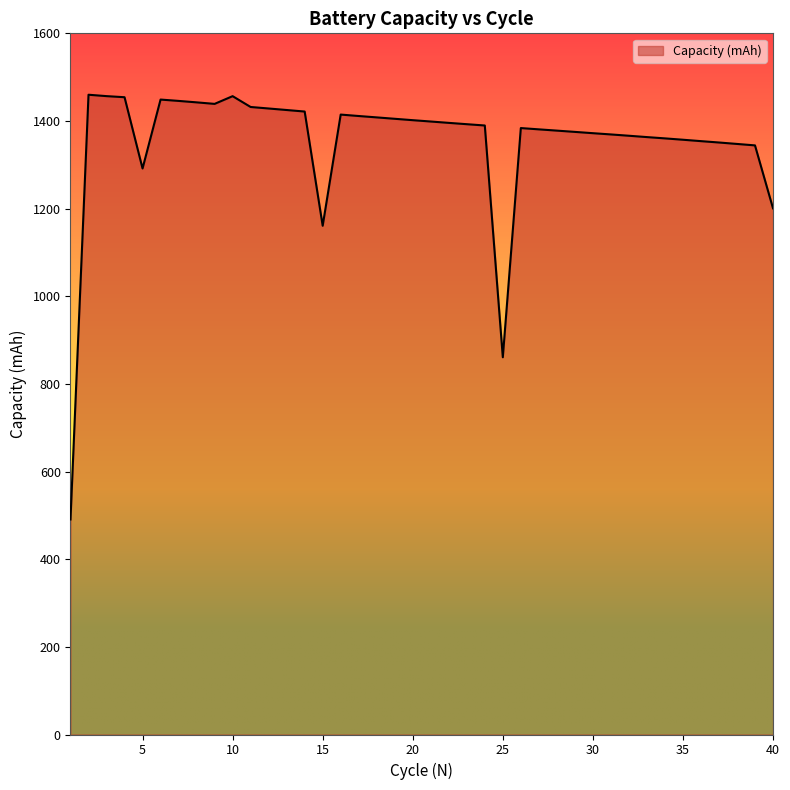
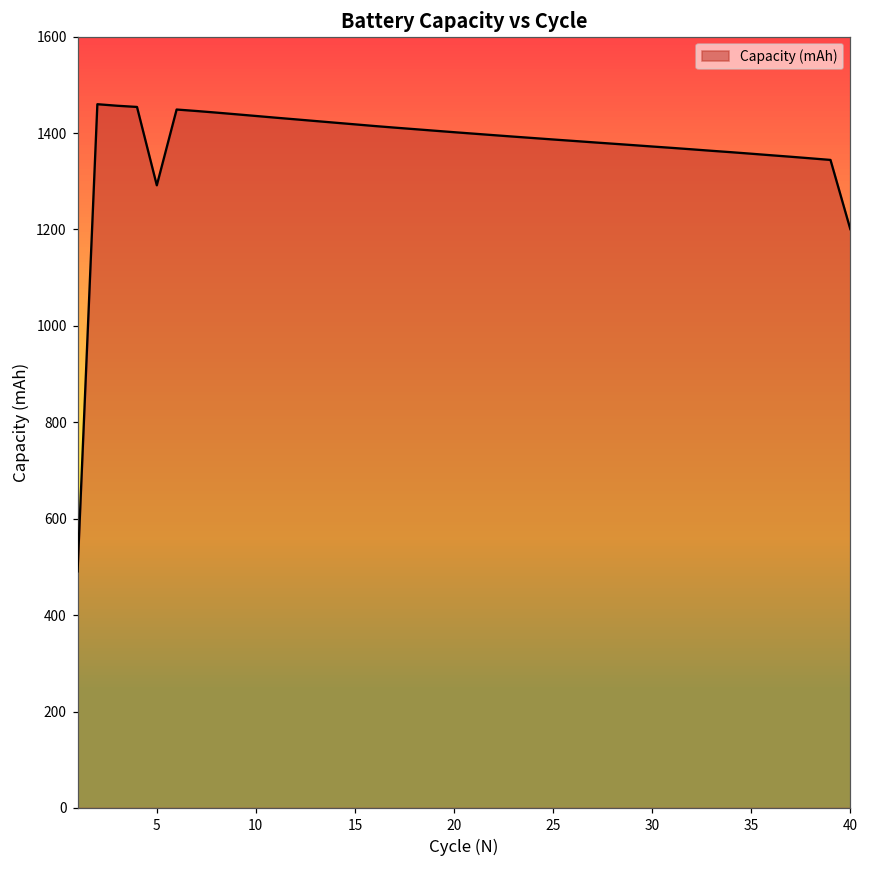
10: 1460 -> 1440
15: 1160 -> 1420
25: 860 -> 1390
